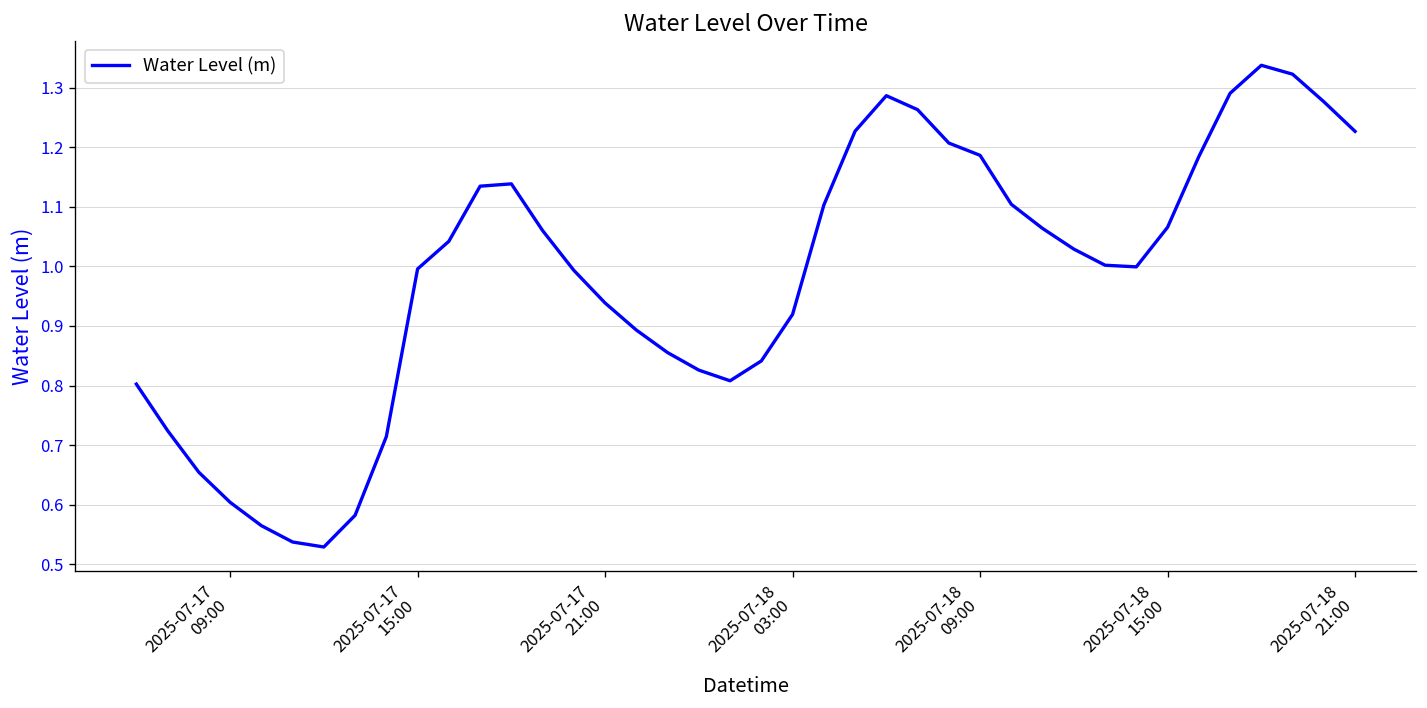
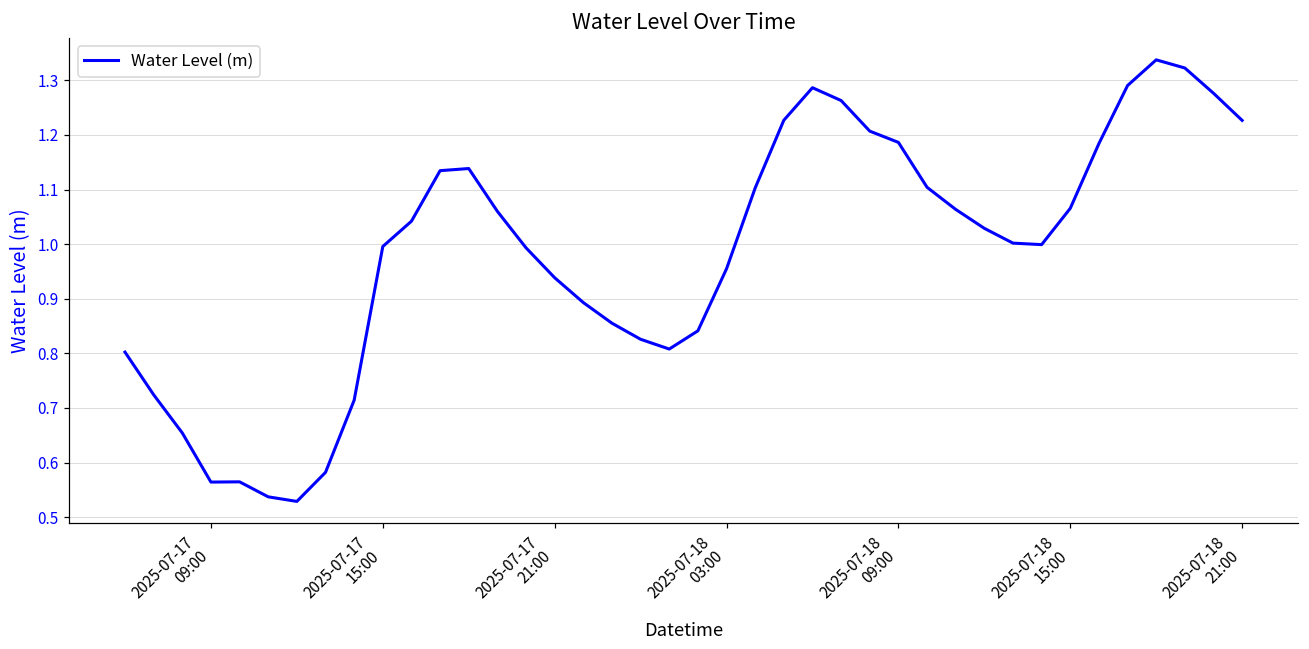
2025-07-17 09:00: 0.60 -> 0.56
2025-07-18 03:00: 0.92 -> 0.95
